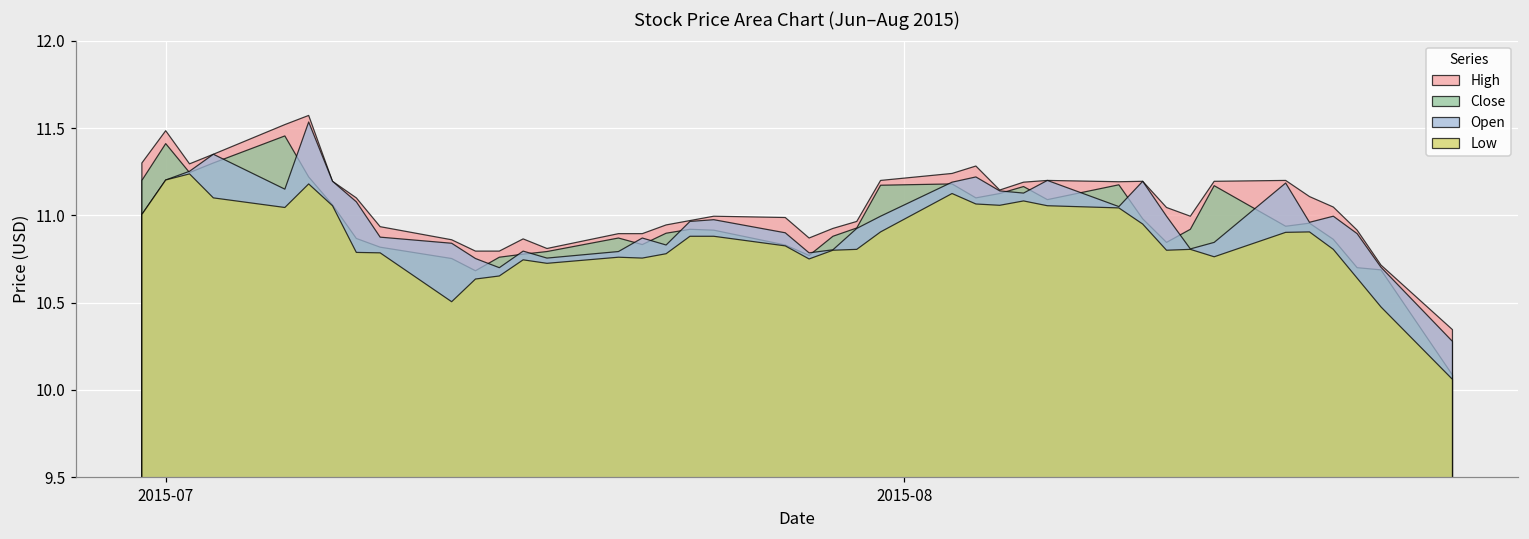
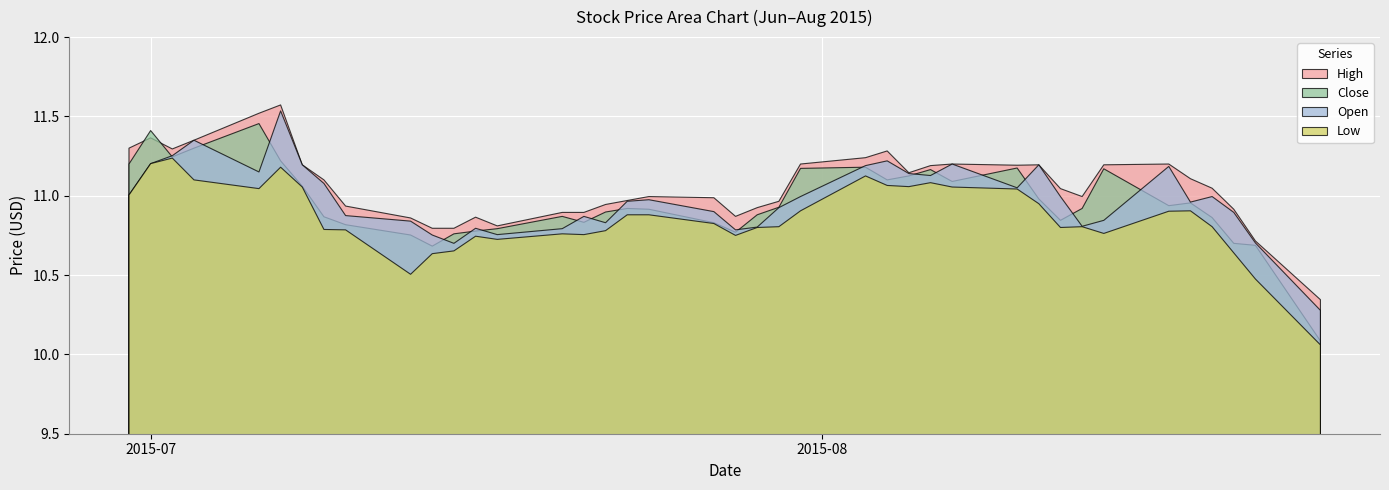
High, 2015-07: 11.49 -> 11.37
